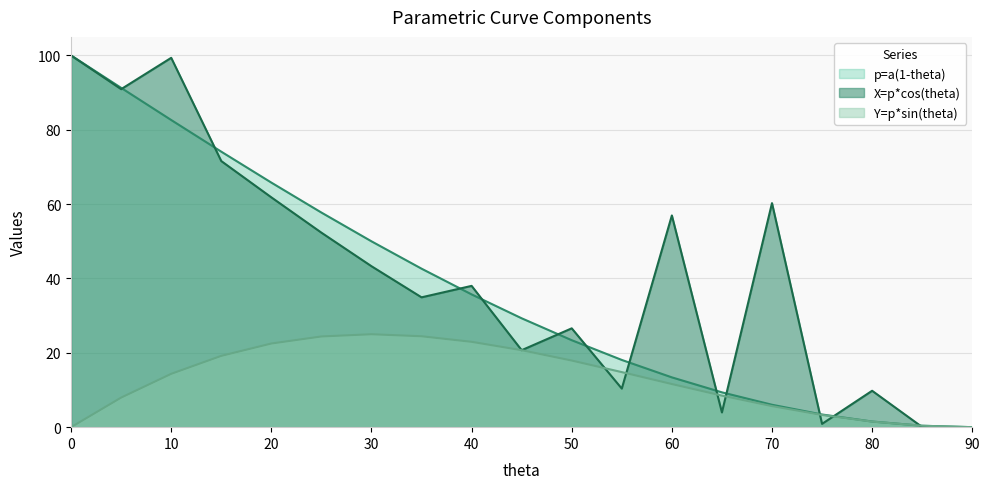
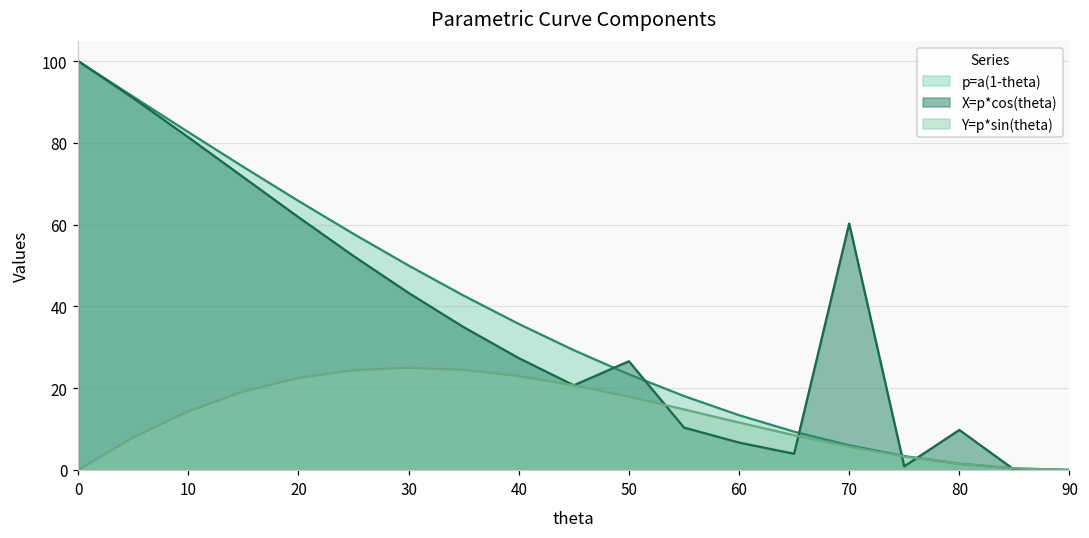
X=p*cos(theta), 10: 99 -> 81
X=p*cos(theta), 40: 38 -> 27
X=p*cos(theta), 60: 57 -> 7
